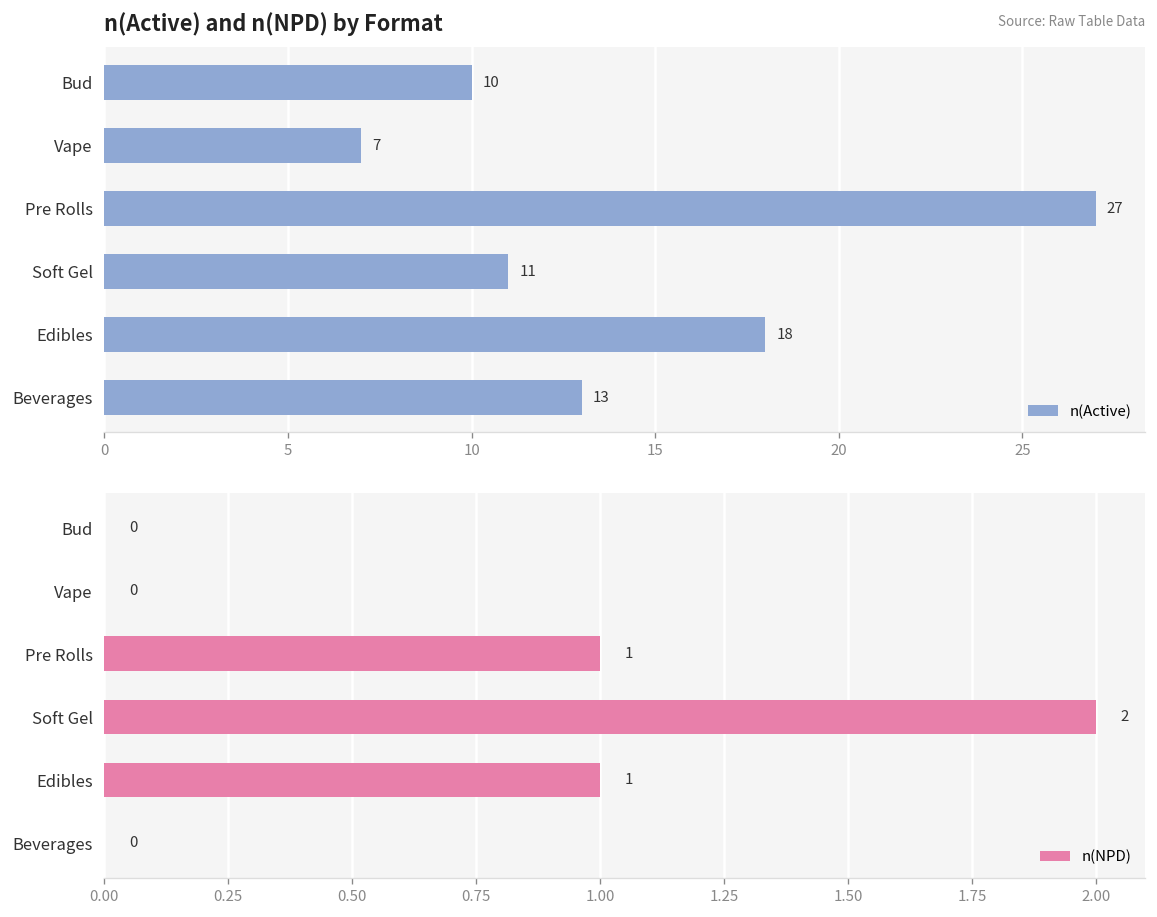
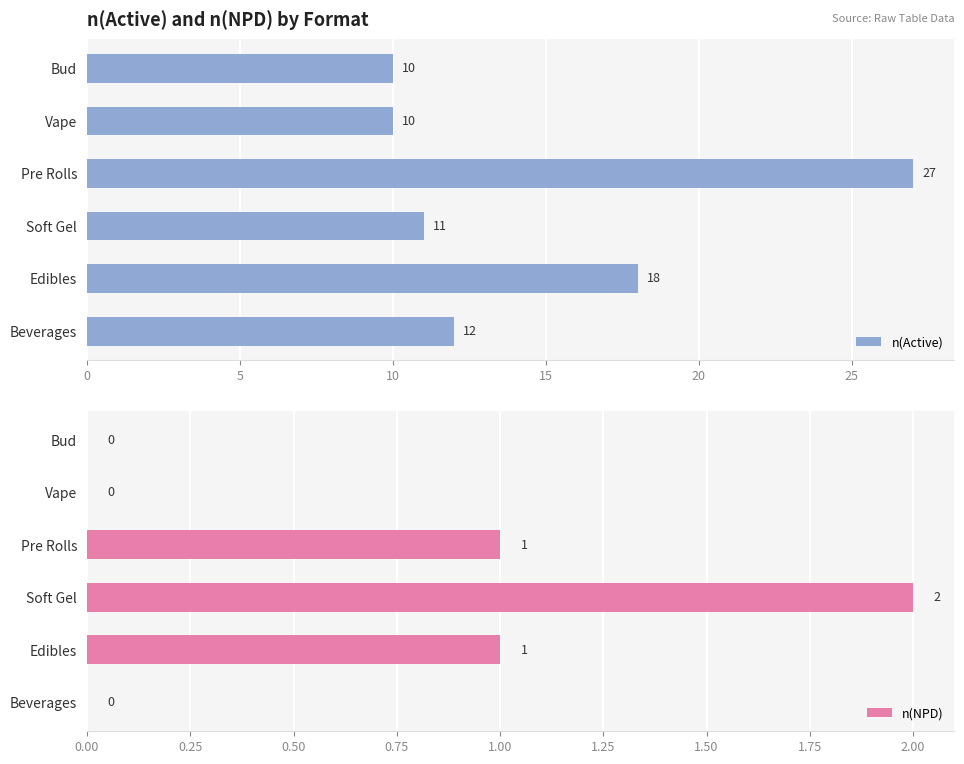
n(Active) and n(NPD) by Format, Vape: 7 -> 10
n(Active) and n(NPD) by Format, Beverages: 13 -> 12
